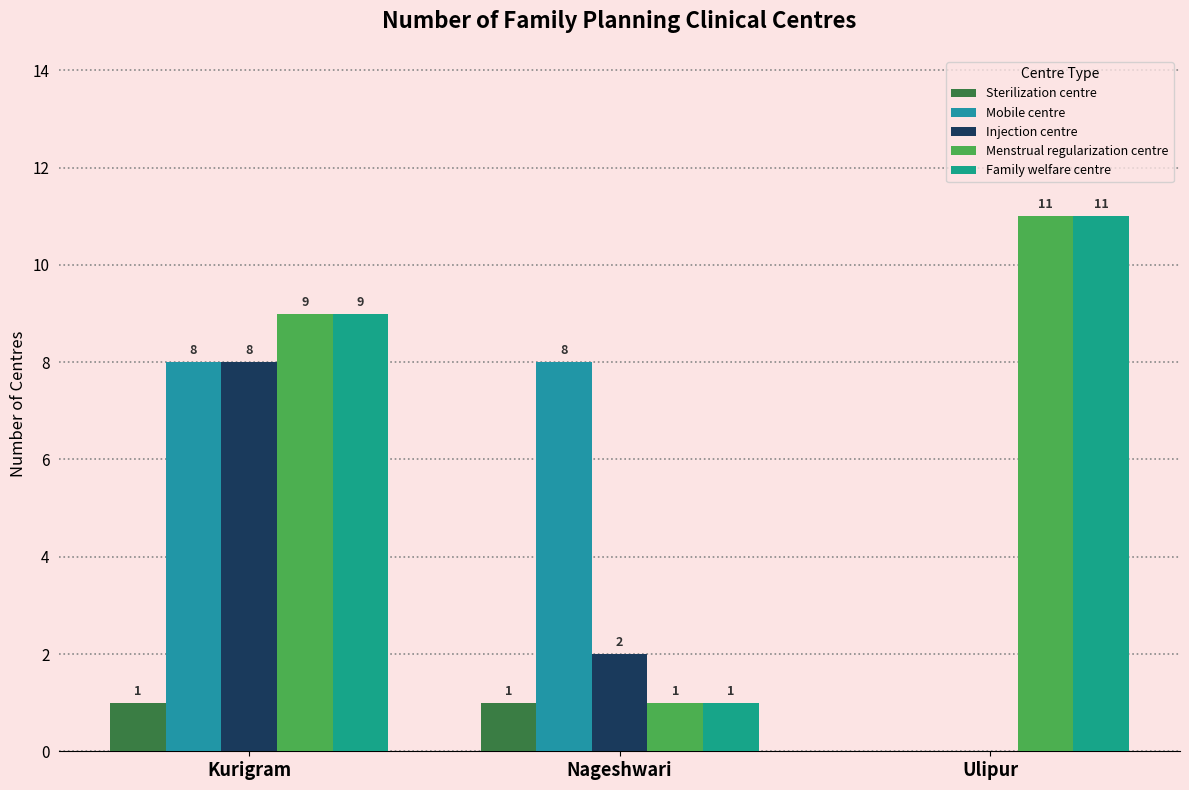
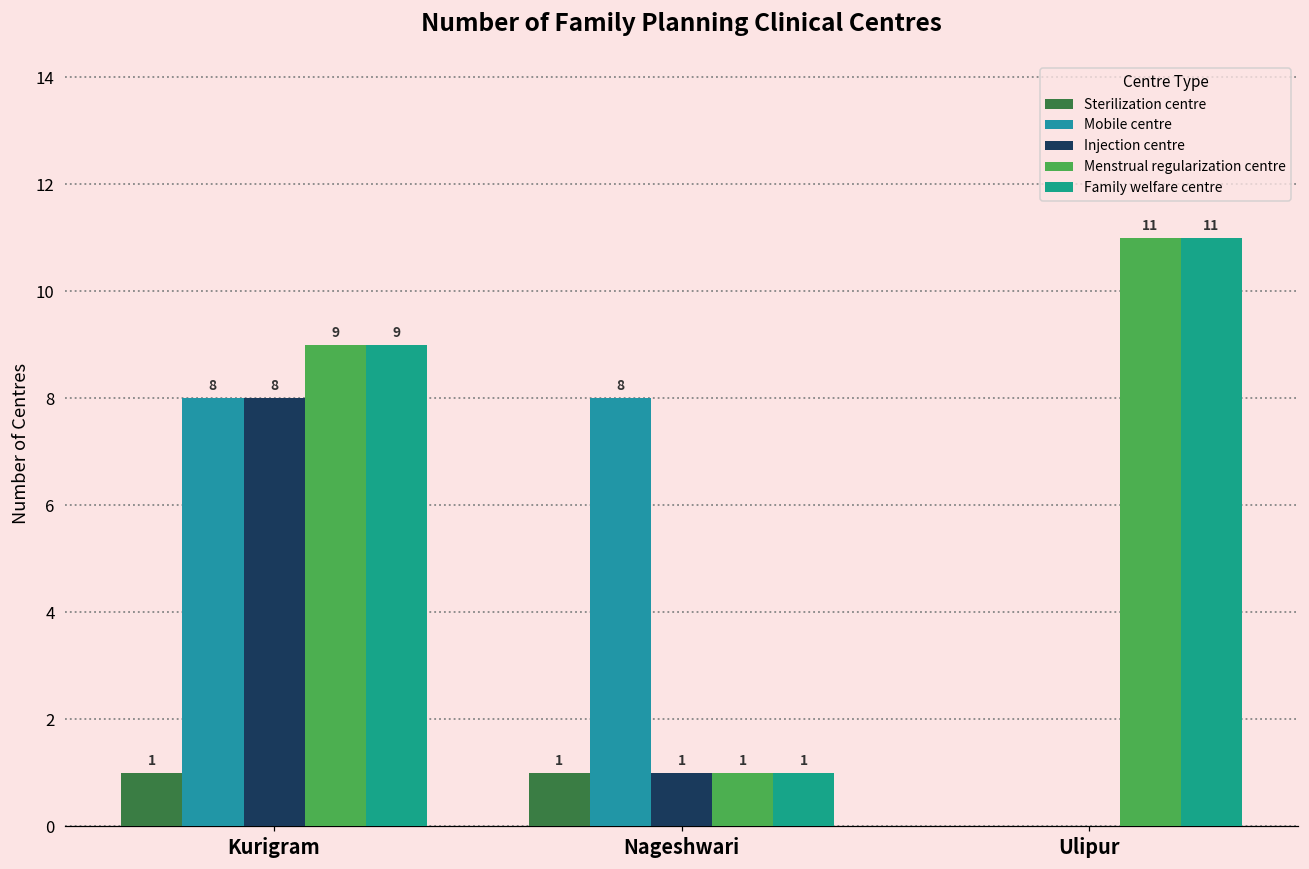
Injection centre, Nageshwari: 2 -> 1
